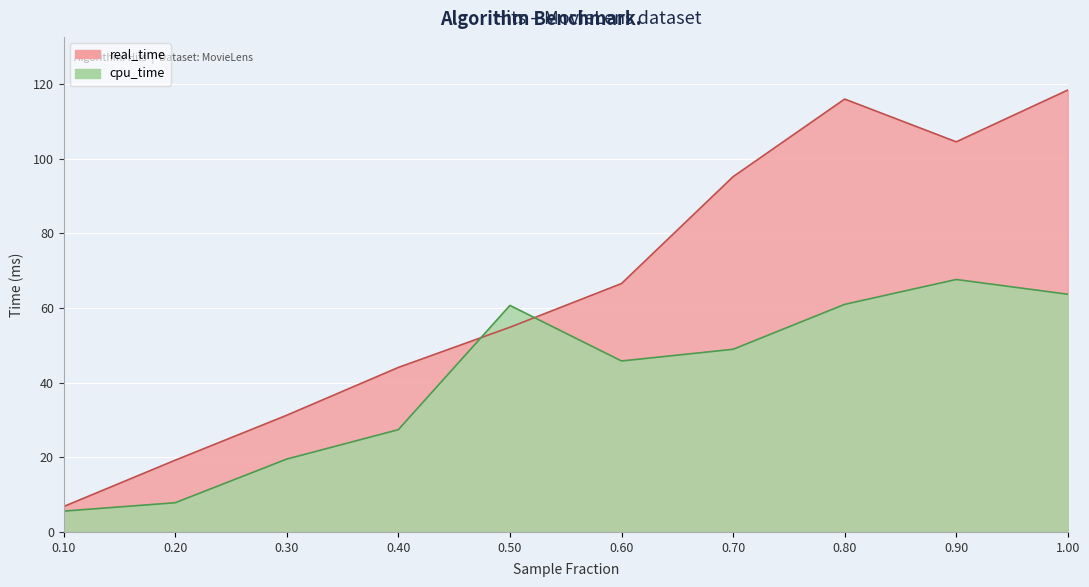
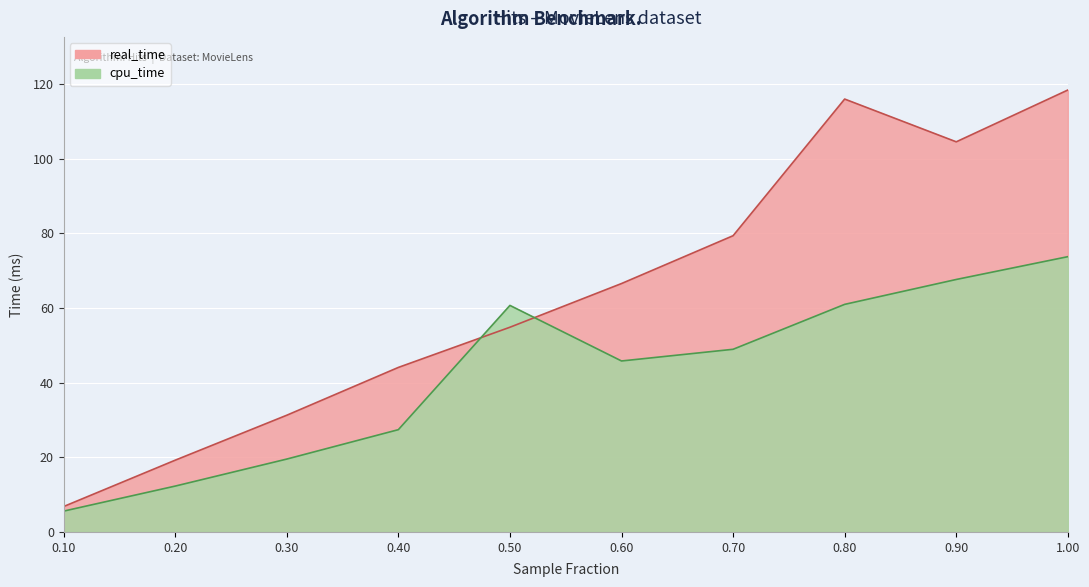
cpu_time, 0.20: 8 -> 12
real_time, 0.70: 95 -> 79
cpu_time, 1.00: 64 -> 74
